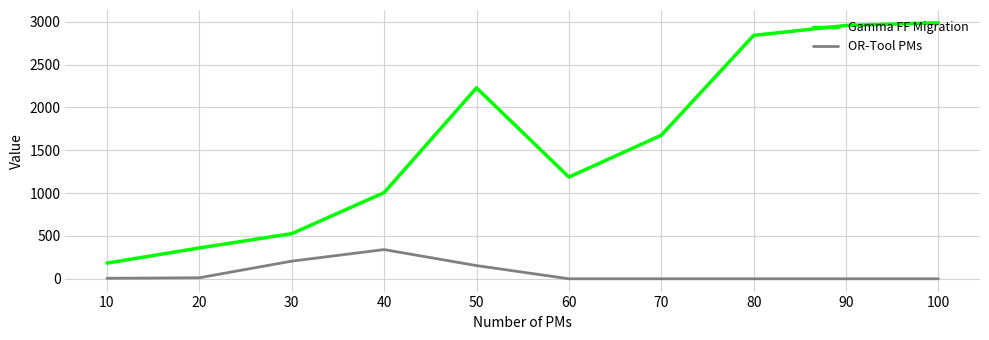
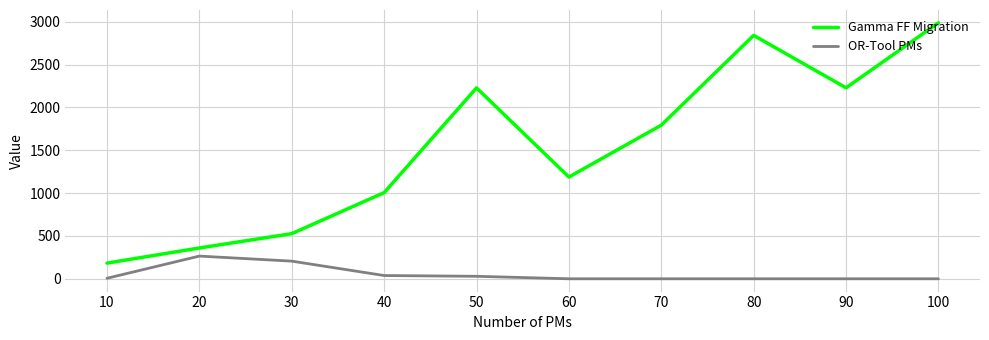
OR-Tool PMs, 20: 0 -> 300
OR-Tool PMs, 40: 300 -> 0
OR-Tool PMs, 50: 200 -> 0
Gamma FF Migration, 70: 1700 -> 1800
Gamma FF Migration, 90: 3000 -> 2200
